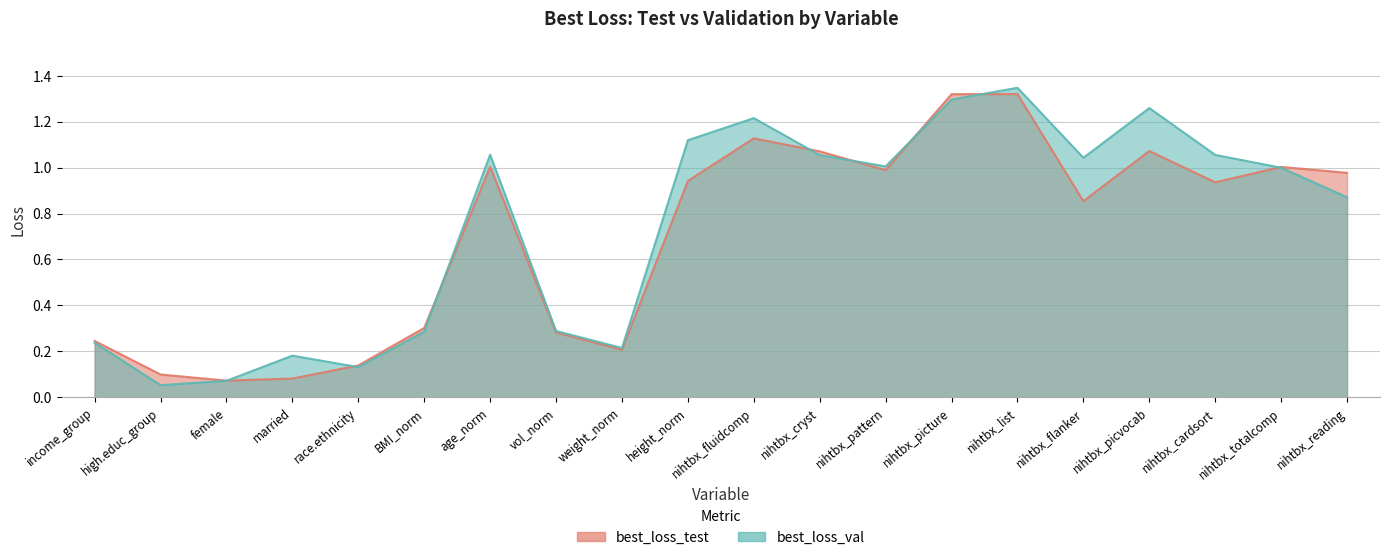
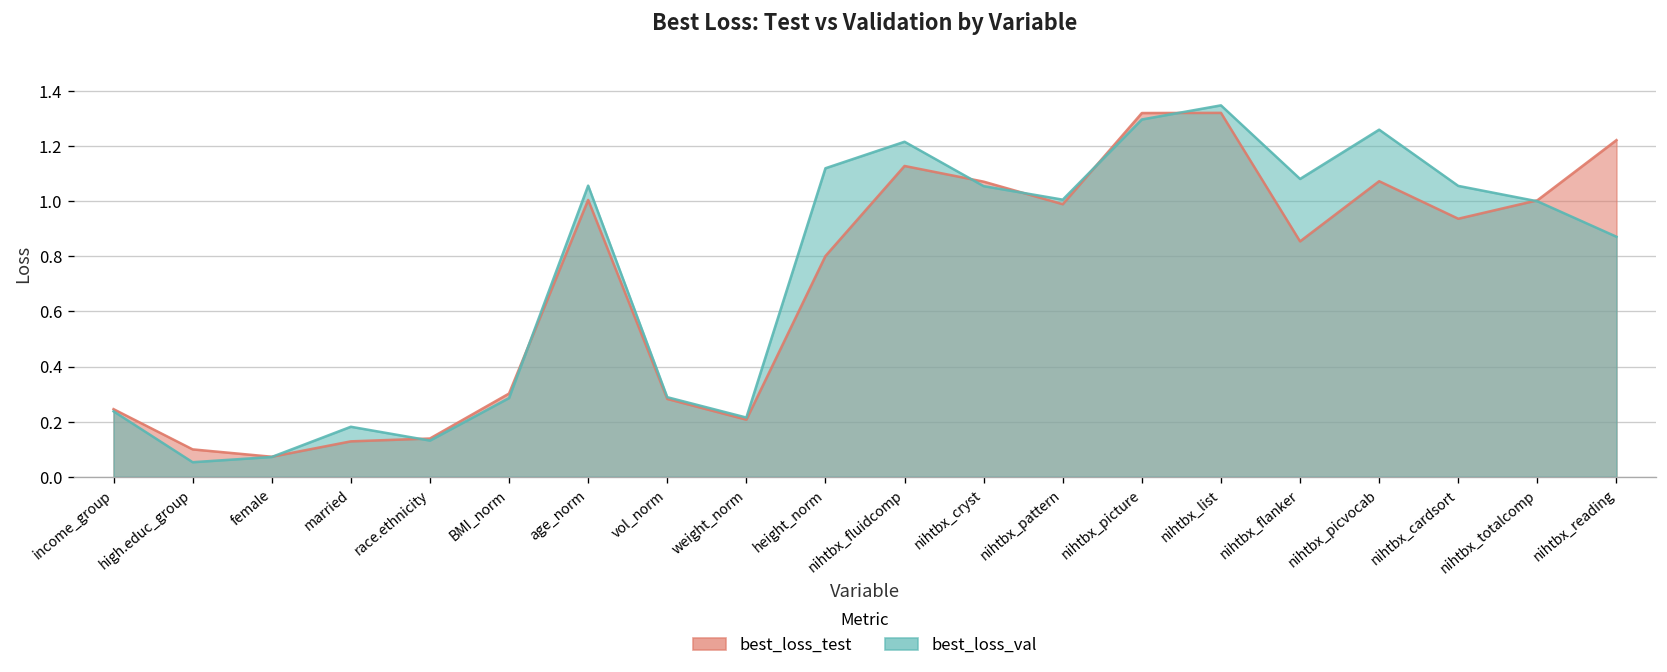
best_loss_test, married: 0.08 -> 0.13
best_loss_test, height_norm: 0.94 -> 0.80
best_loss_val, nihtbx_flanker: 1.04 -> 1.08
best_loss_test, nihtbx_reading: 0.98 -> 1.22
